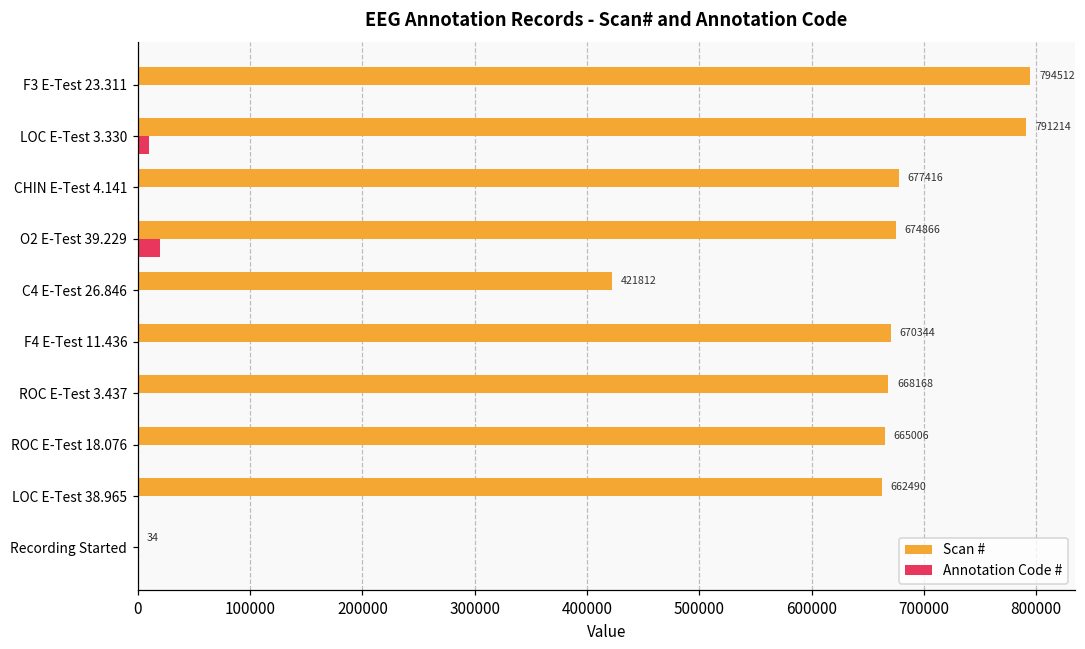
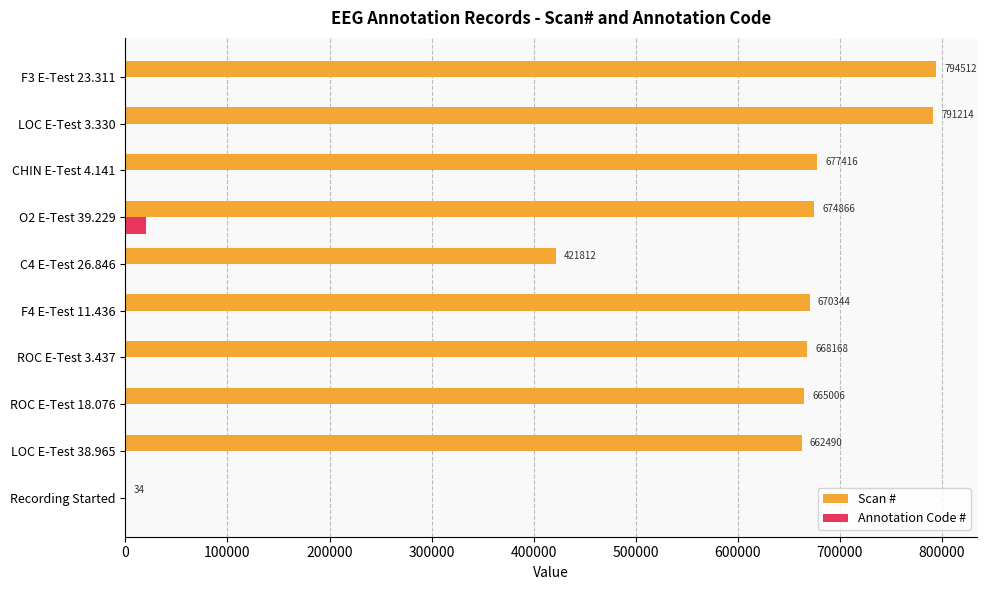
Annotation Code #, LOC E-Test 3.330: 10000 -> 0
